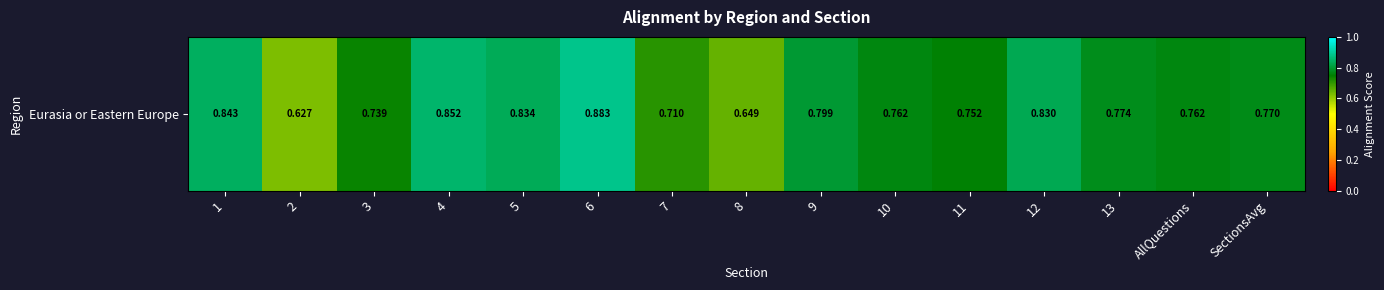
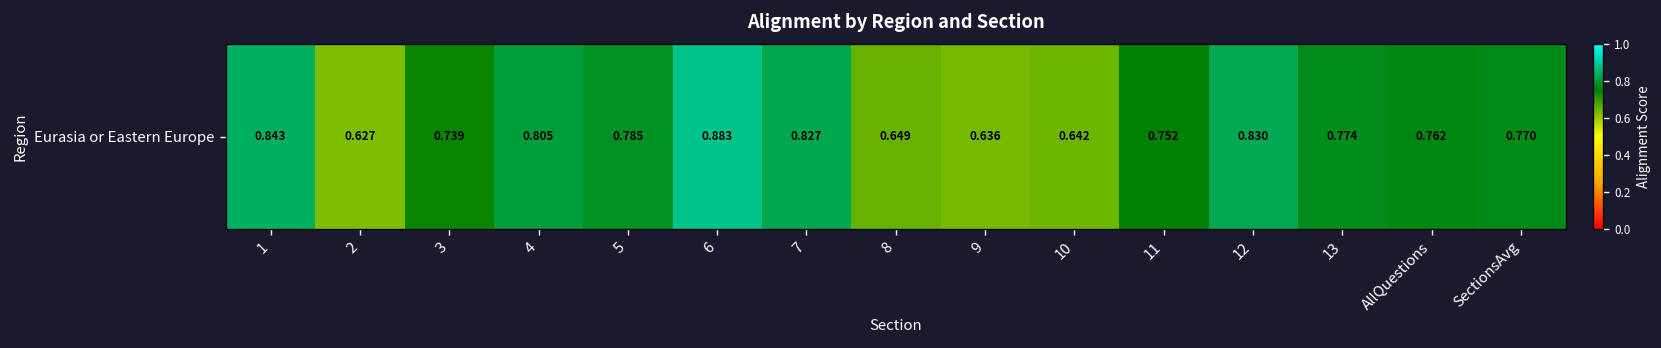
Eurasia or Eastern Europe, 4: 0.852 -> 0.805
Eurasia or Eastern Europe, 5: 0.834 -> 0.785
Eurasia or Eastern Europe, 7: 0.710 -> 0.827
Eurasia or Eastern Europe, 9: 0.799 -> 0.636
Eurasia or Eastern Europe, 10: 0.762 -> 0.642
